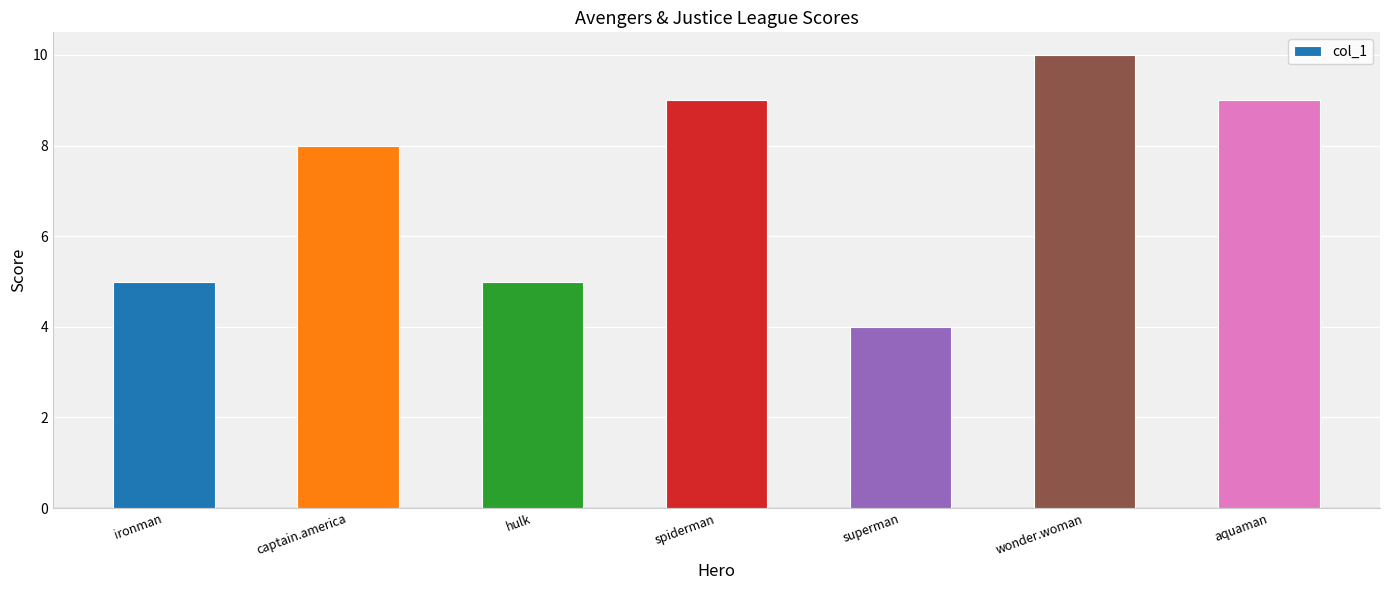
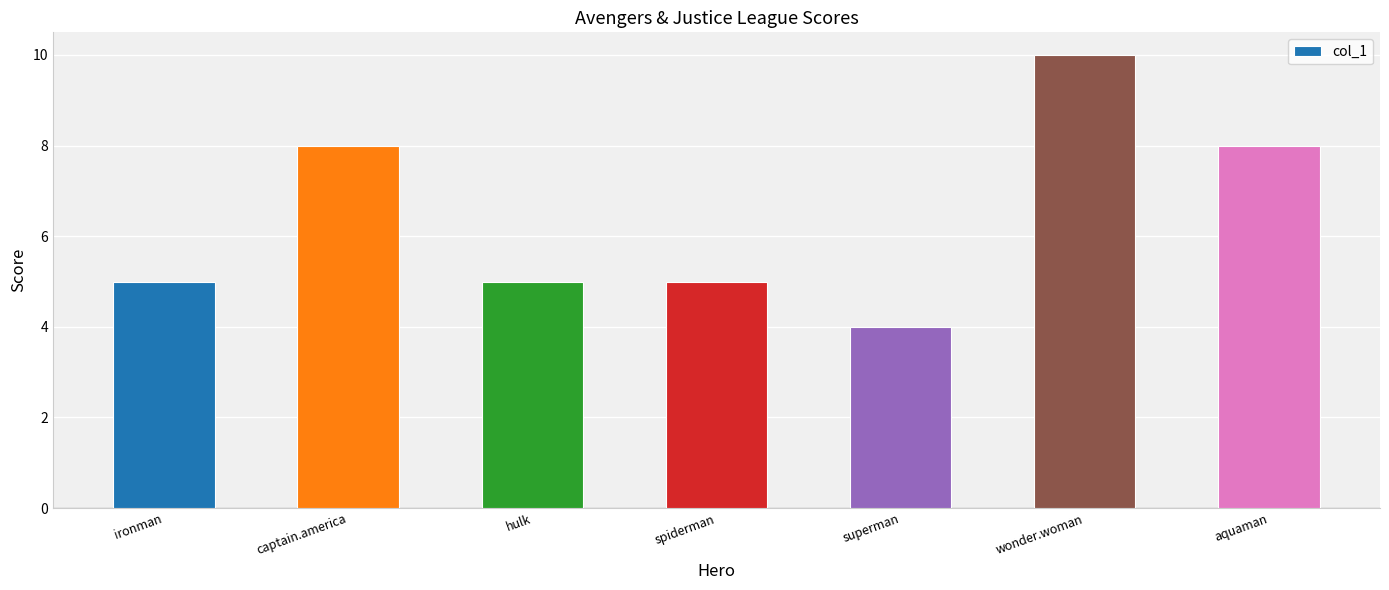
spiderman: 9 -> 5
aquaman: 9 -> 8
